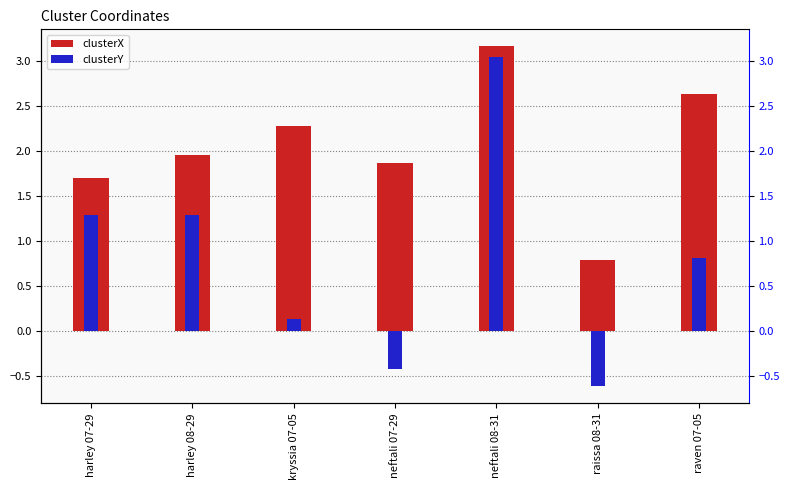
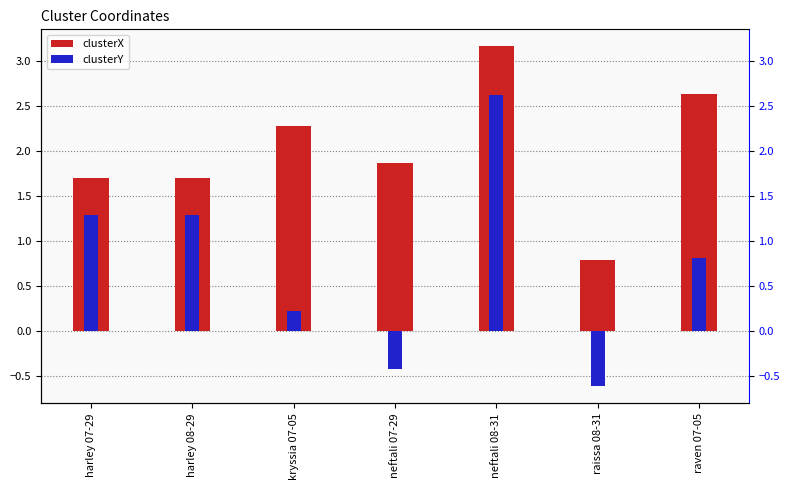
clusterX, harley 08-29: 1.9 -> 1.7
clusterY, kryssia 07-05: 0.1 -> 0.2
clusterY, neftali 08-31: 3.0 -> 2.6
